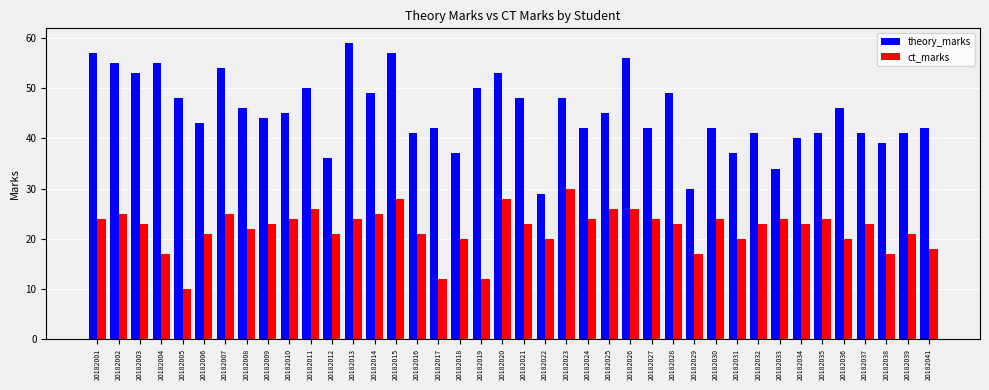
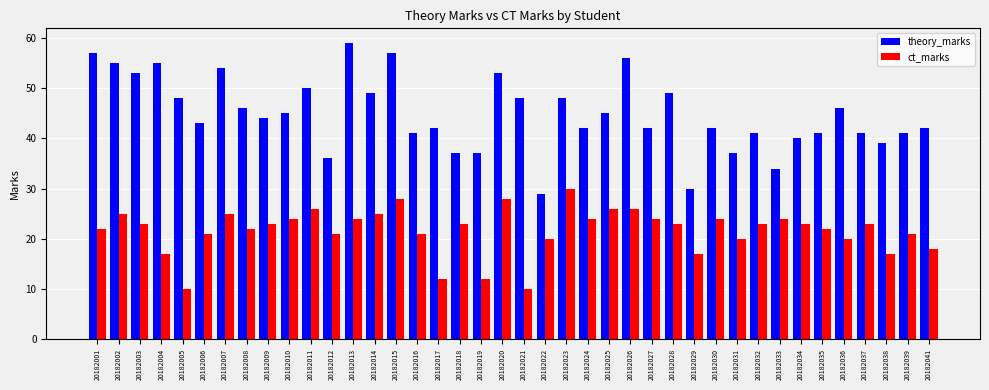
ct_marks, 20182001: 24 -> 22
ct_marks, 20182018: 20 -> 23
theory_marks, 20182019: 50 -> 37
ct_marks, 20182021: 23 -> 10
ct_marks, 20182035: 24 -> 22
